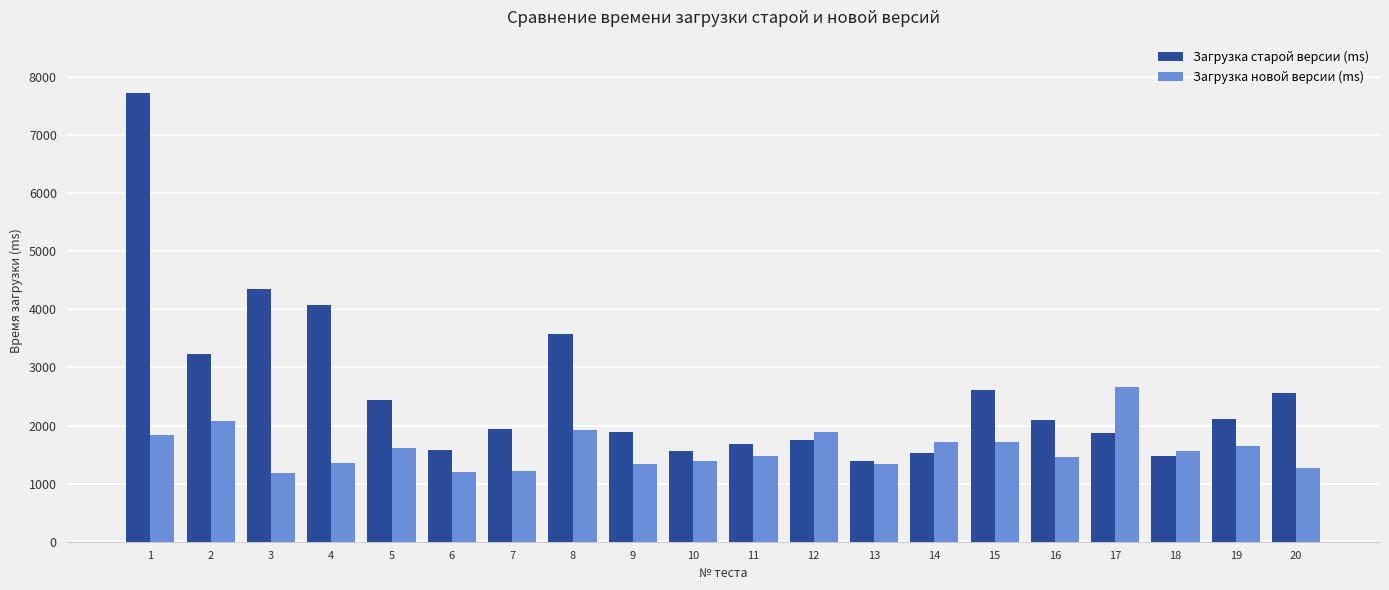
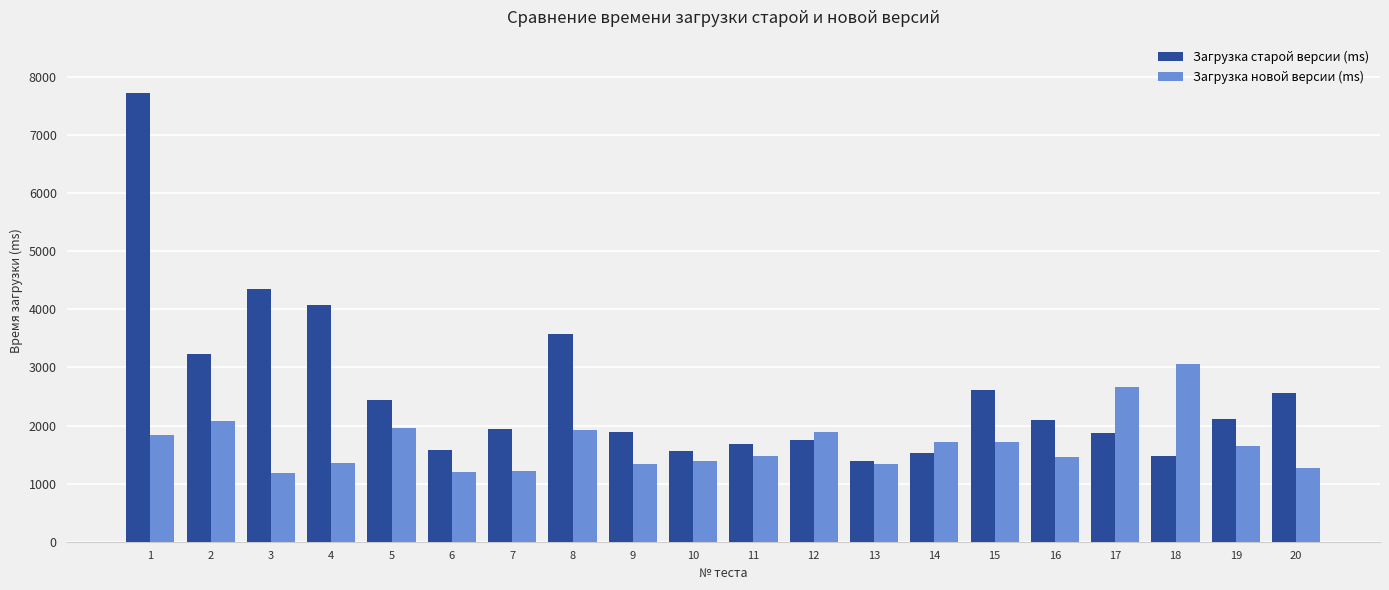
Загрузка новой версии (ms), 5: 1600 -> 2000
Загрузка новой версии (ms), 18: 1600 -> 3100
